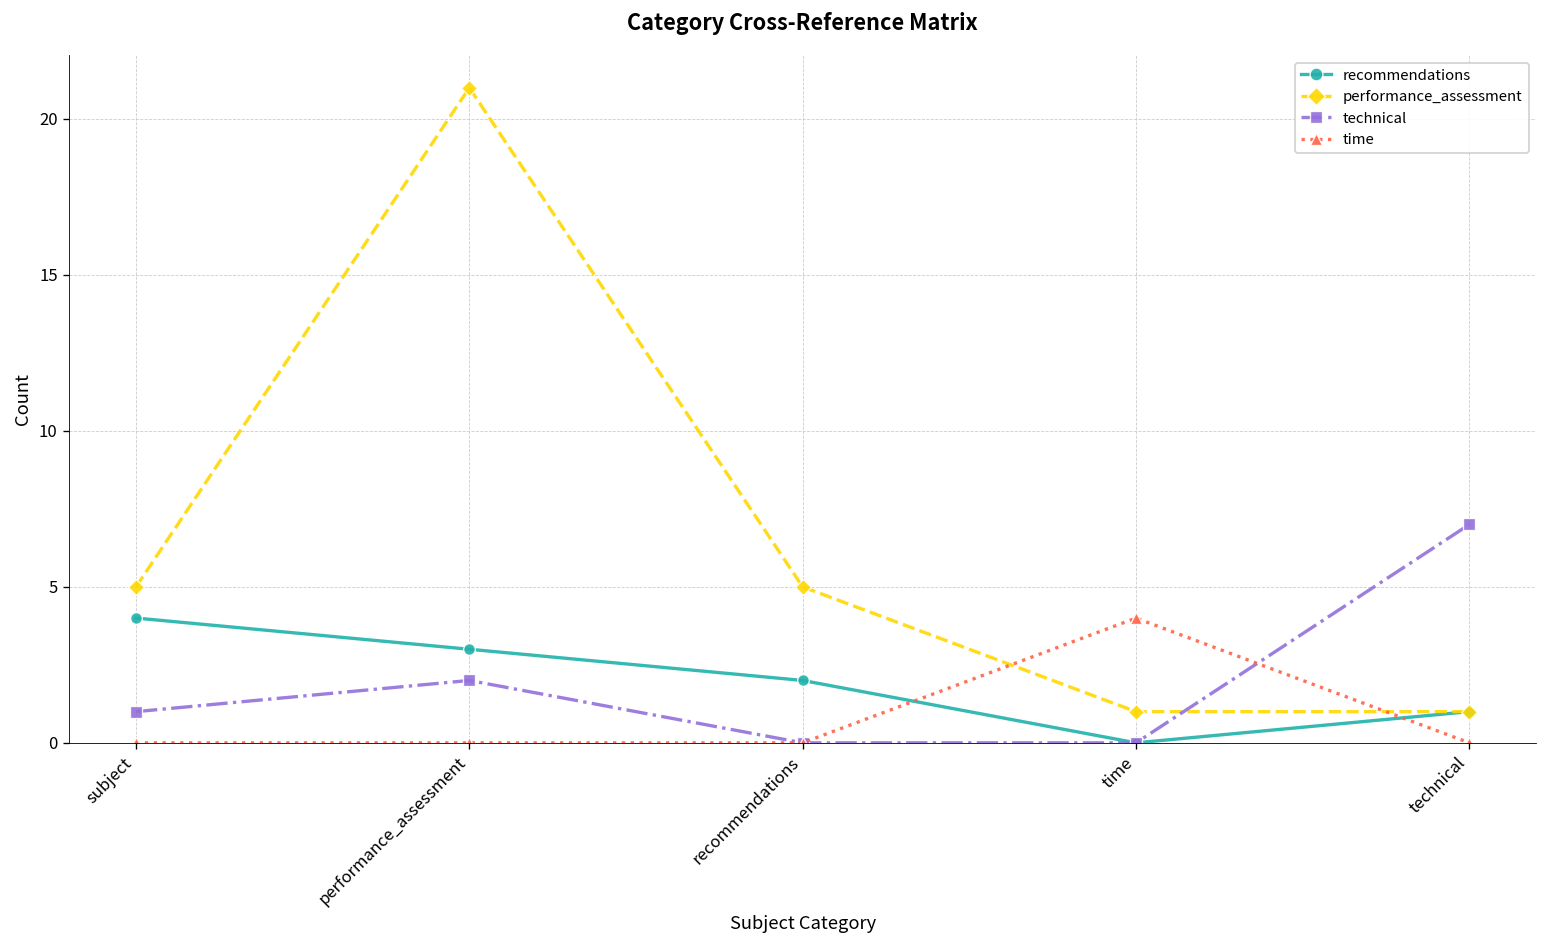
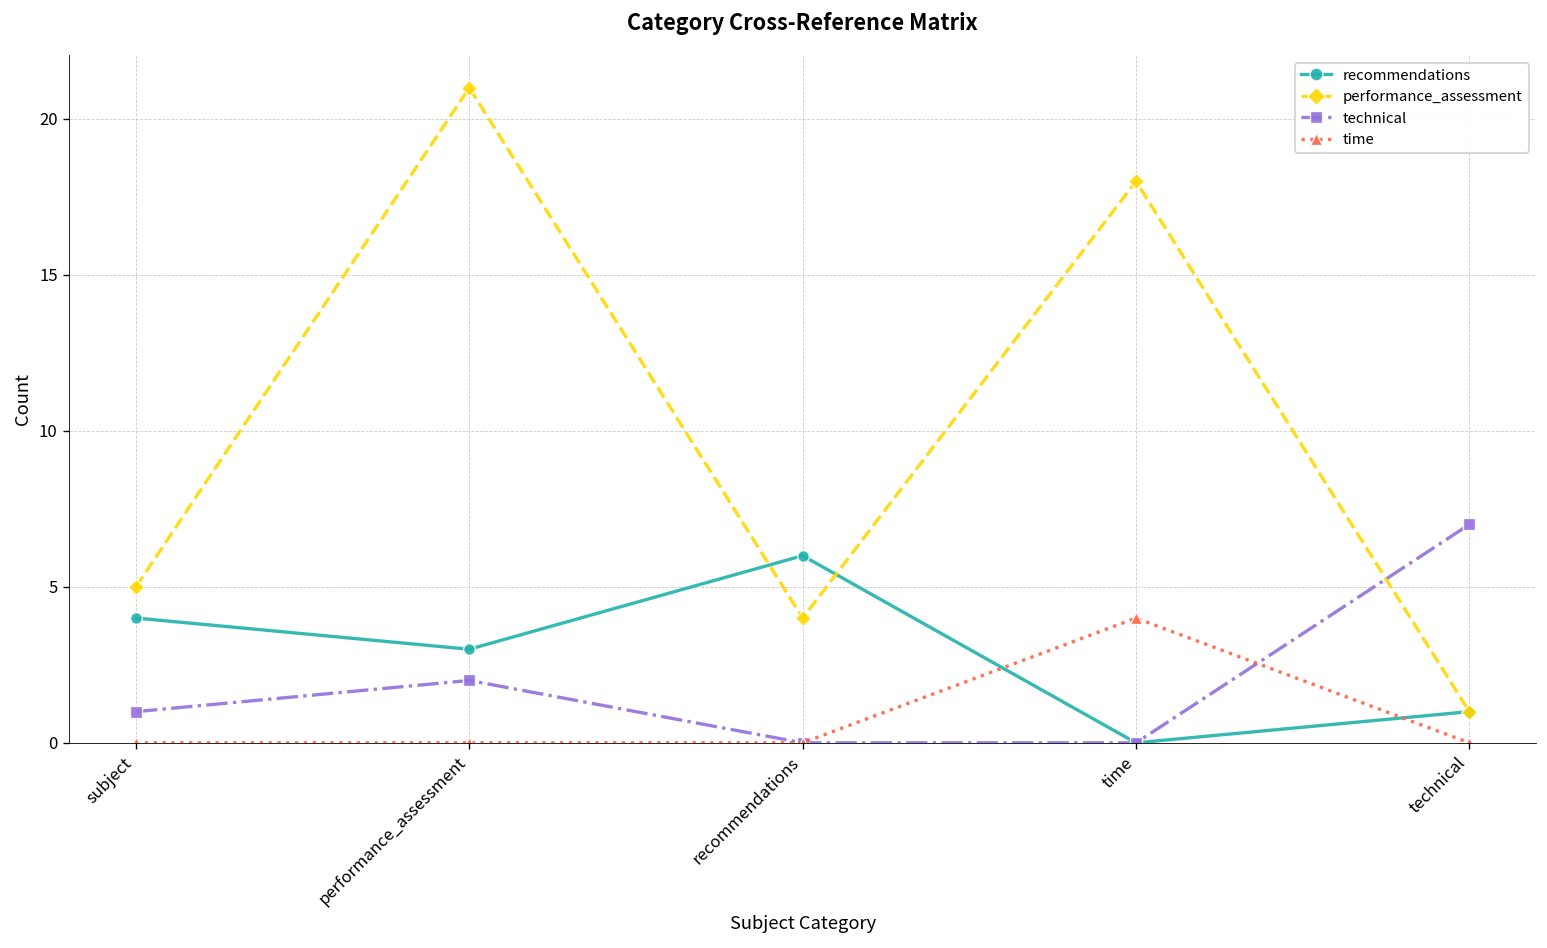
recommendations, recommendations: 2 -> 6
performance_assessment, recommendations: 5 -> 4
performance_assessment, time: 1 -> 18
